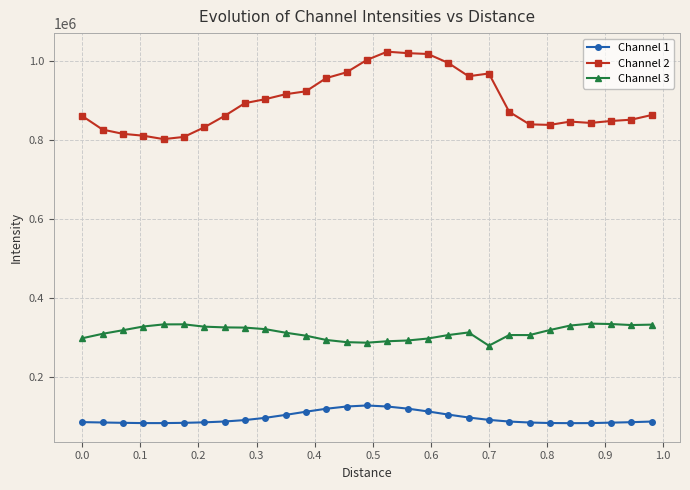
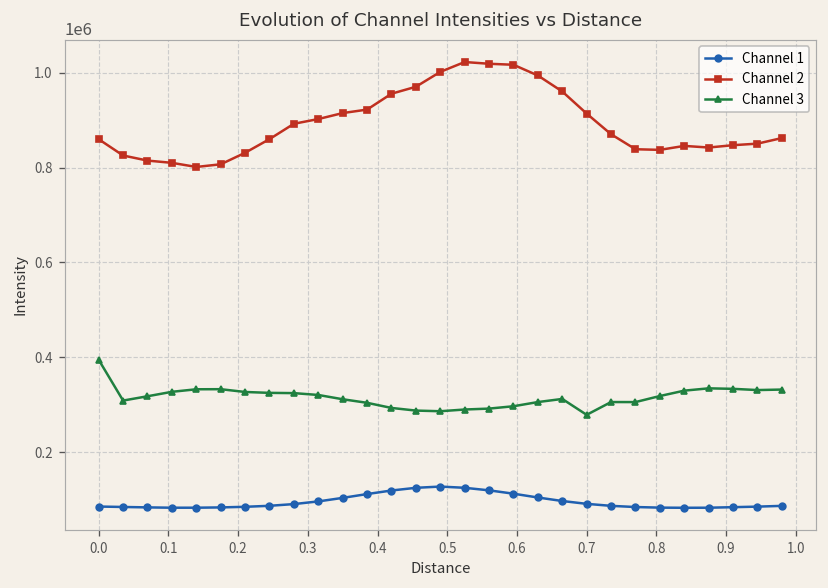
Channel 3, 0.0: 300000 -> 390000
Channel 2, 0.7: 970000 -> 910000
